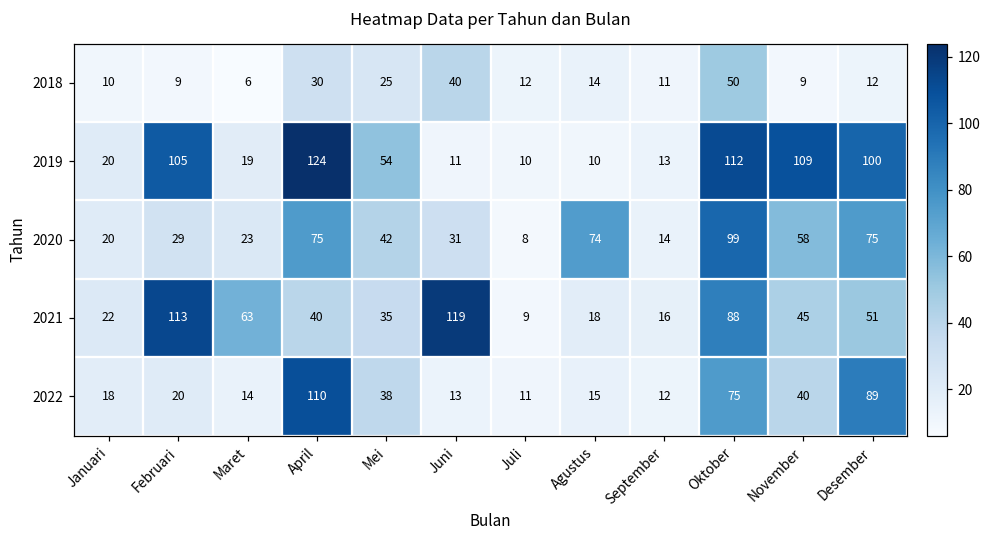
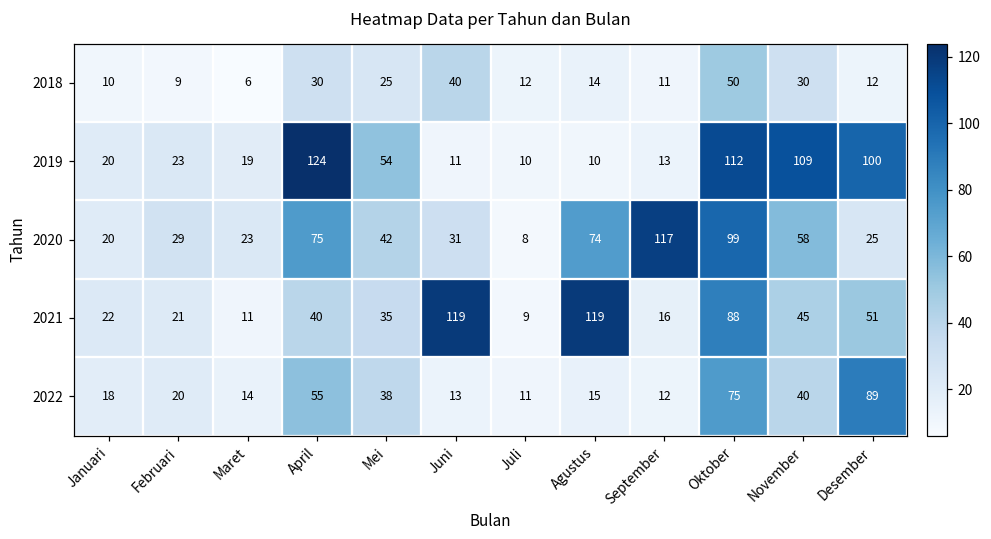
2018, November: 9 -> 30
2019, Februari: 105 -> 23
2020, September: 14 -> 117
2020, Desember: 75 -> 25
2021, Februari: 113 -> 21
2021, Maret: 63 -> 11
2021, Agustus: 18 -> 119
2022, April: 110 -> 55
